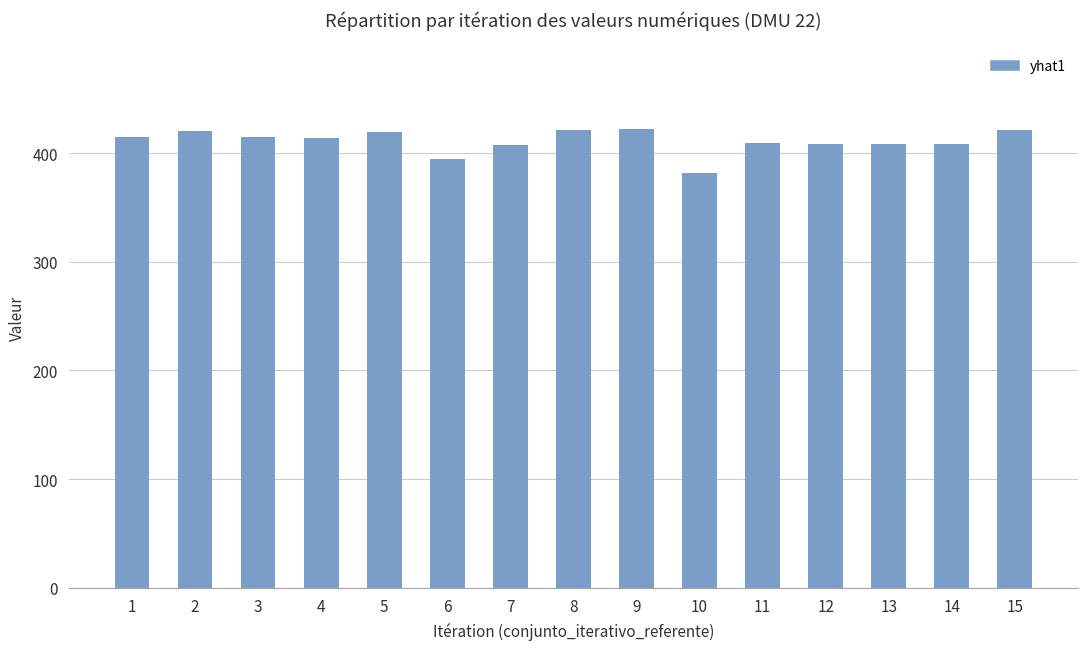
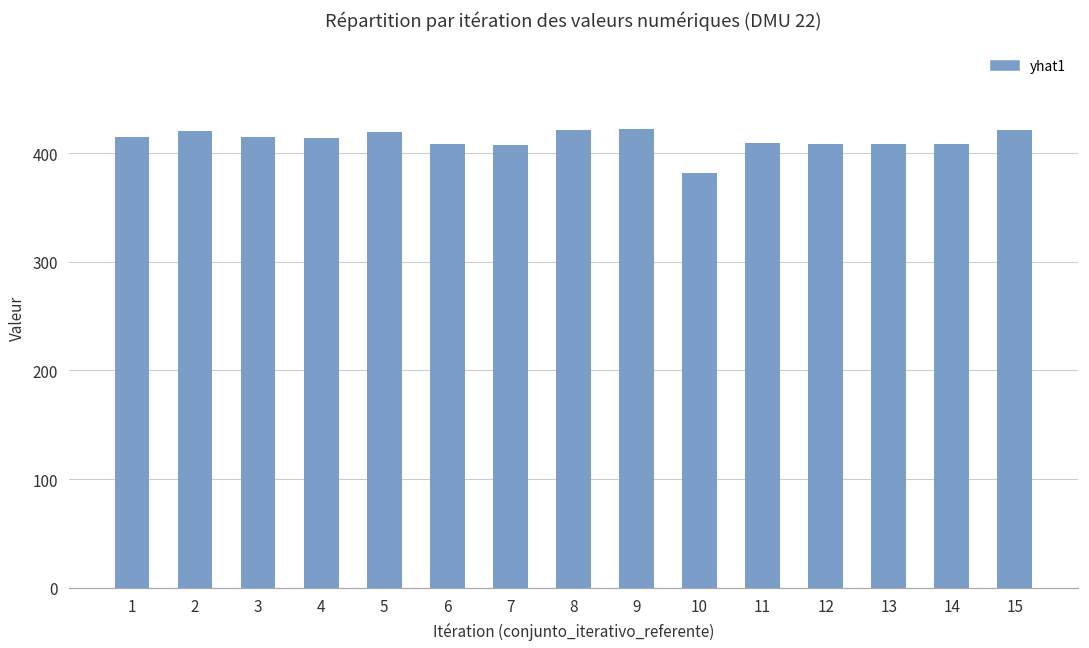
6: 390 -> 410
